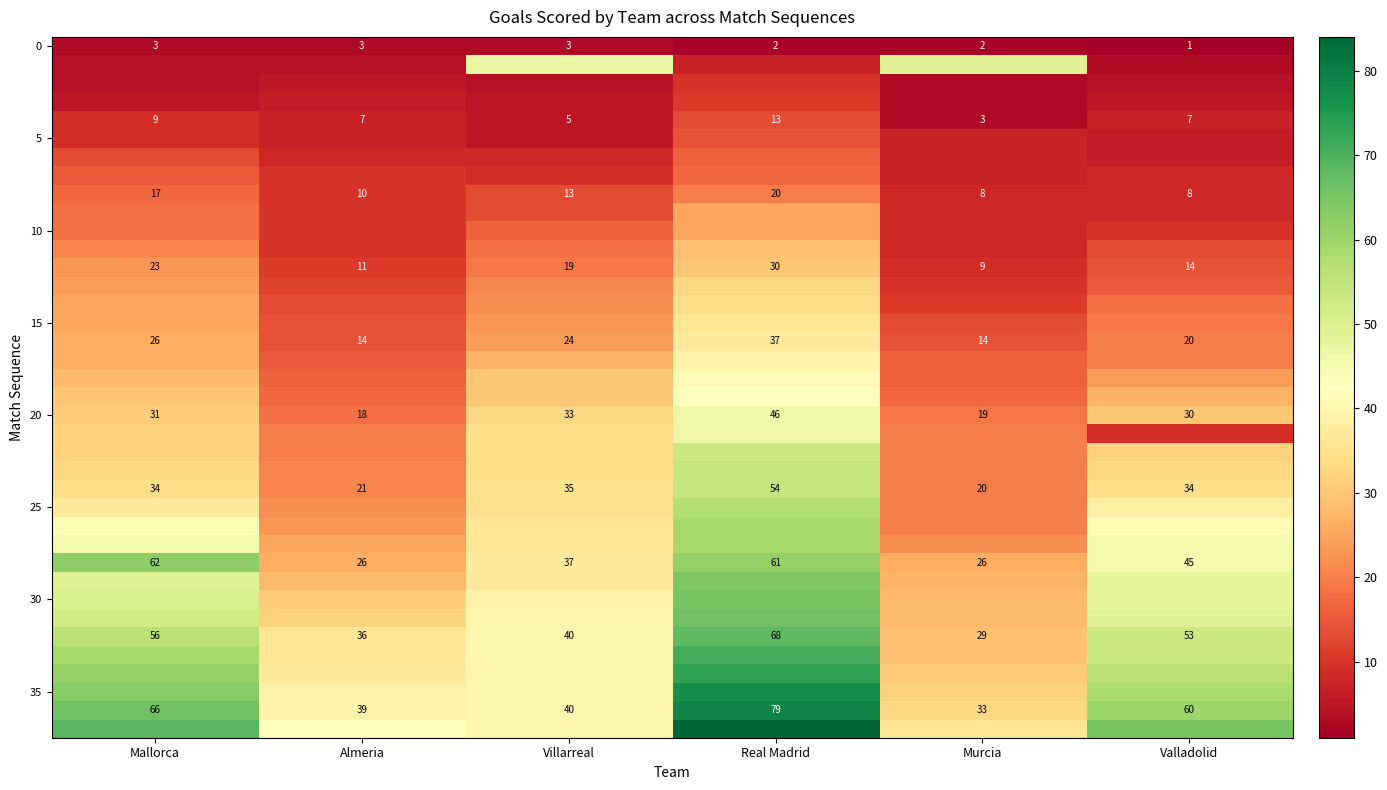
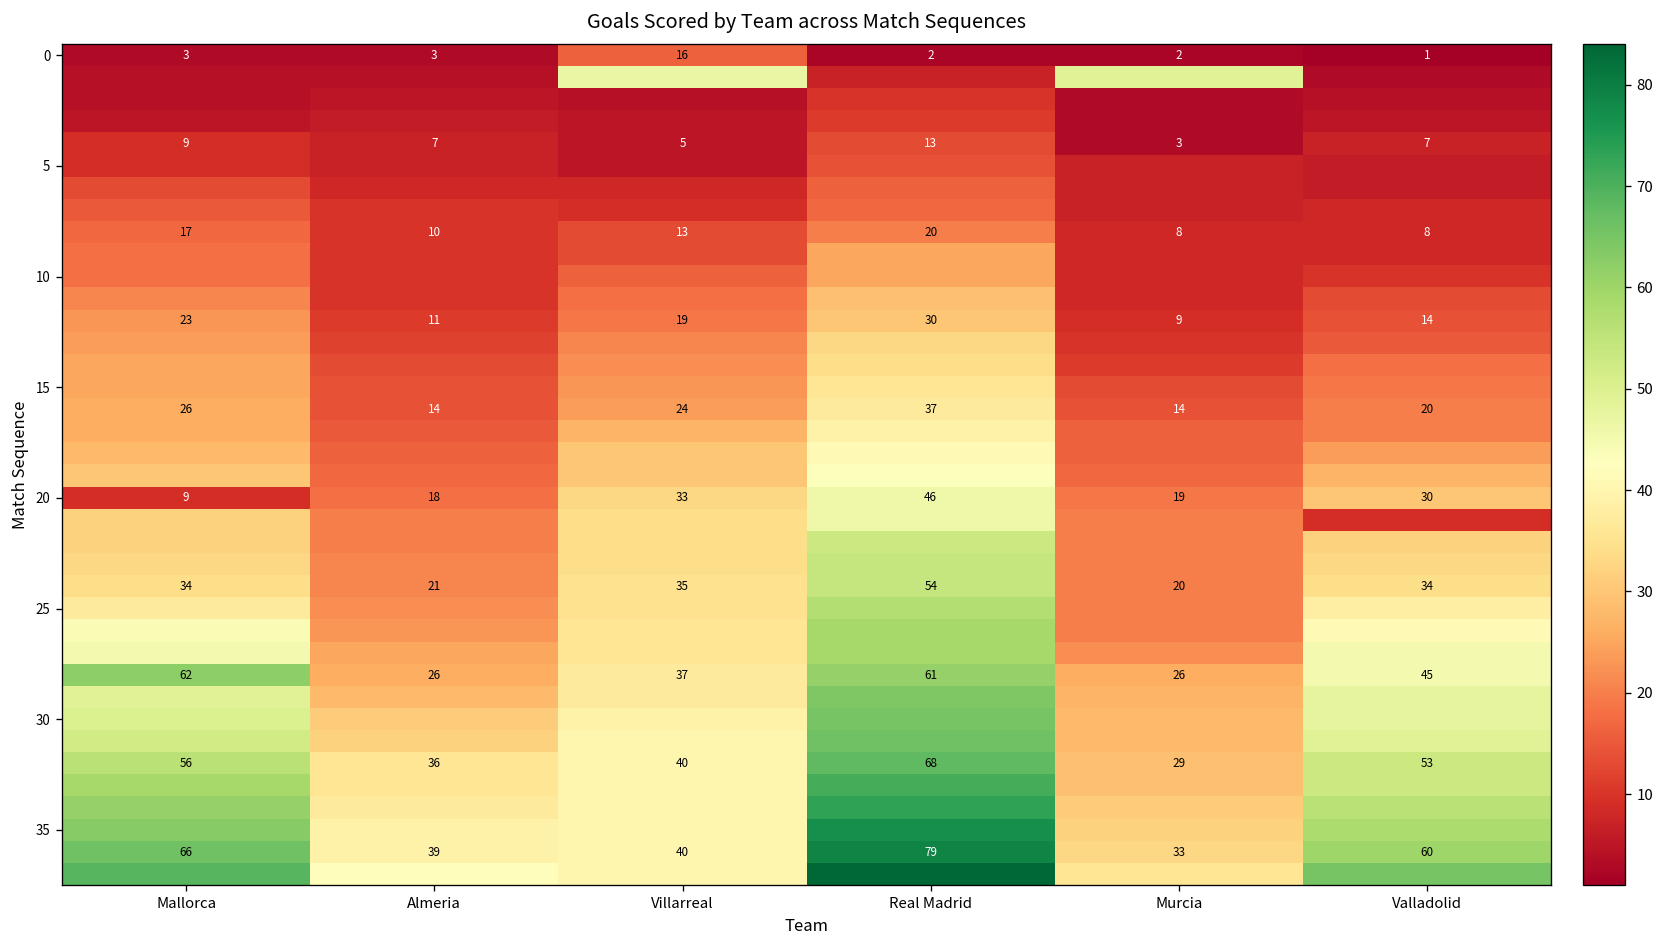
0, Villarreal: 3 -> 16
20, Mallorca: 31 -> 9
